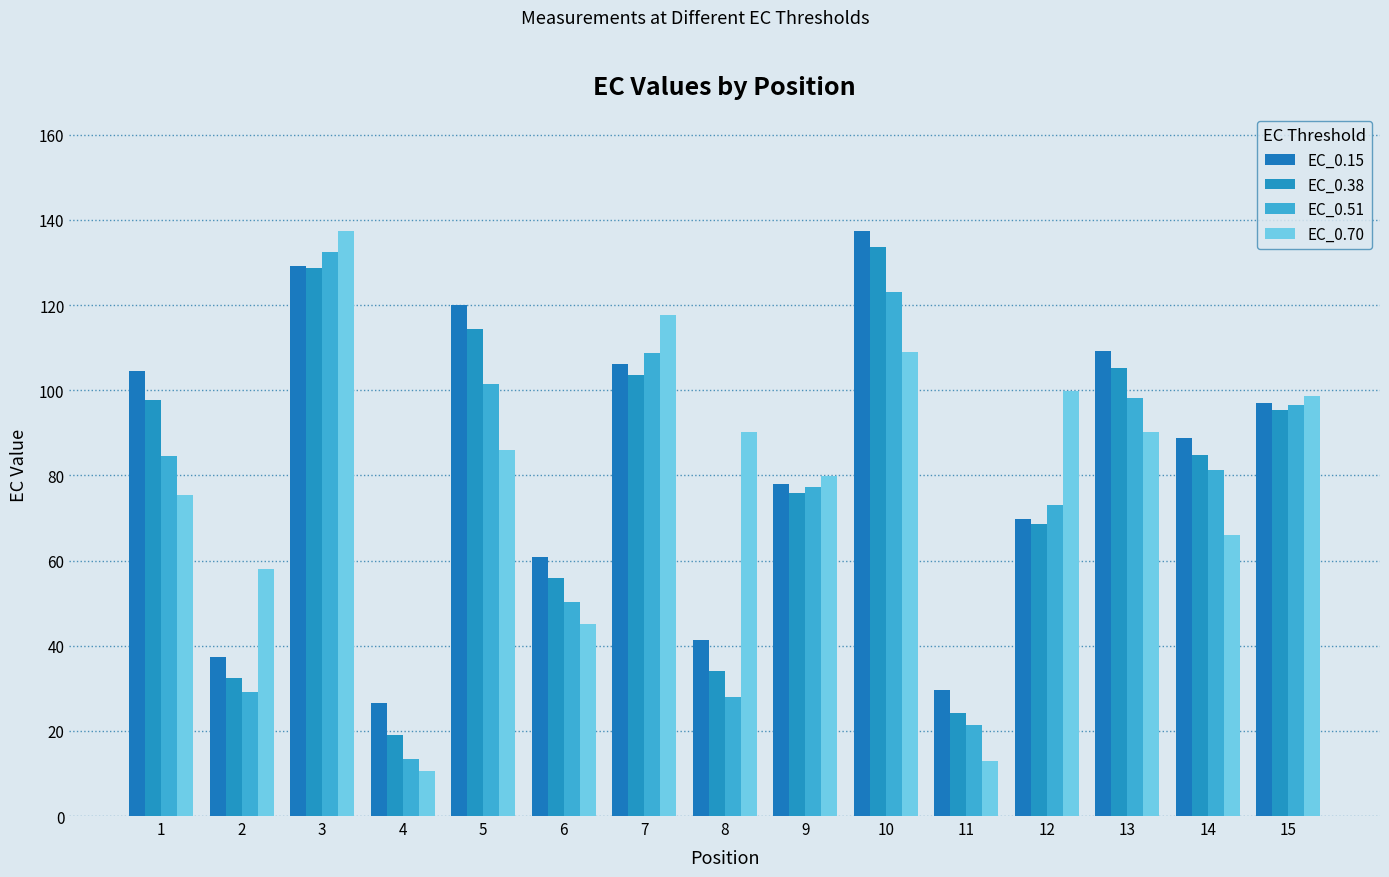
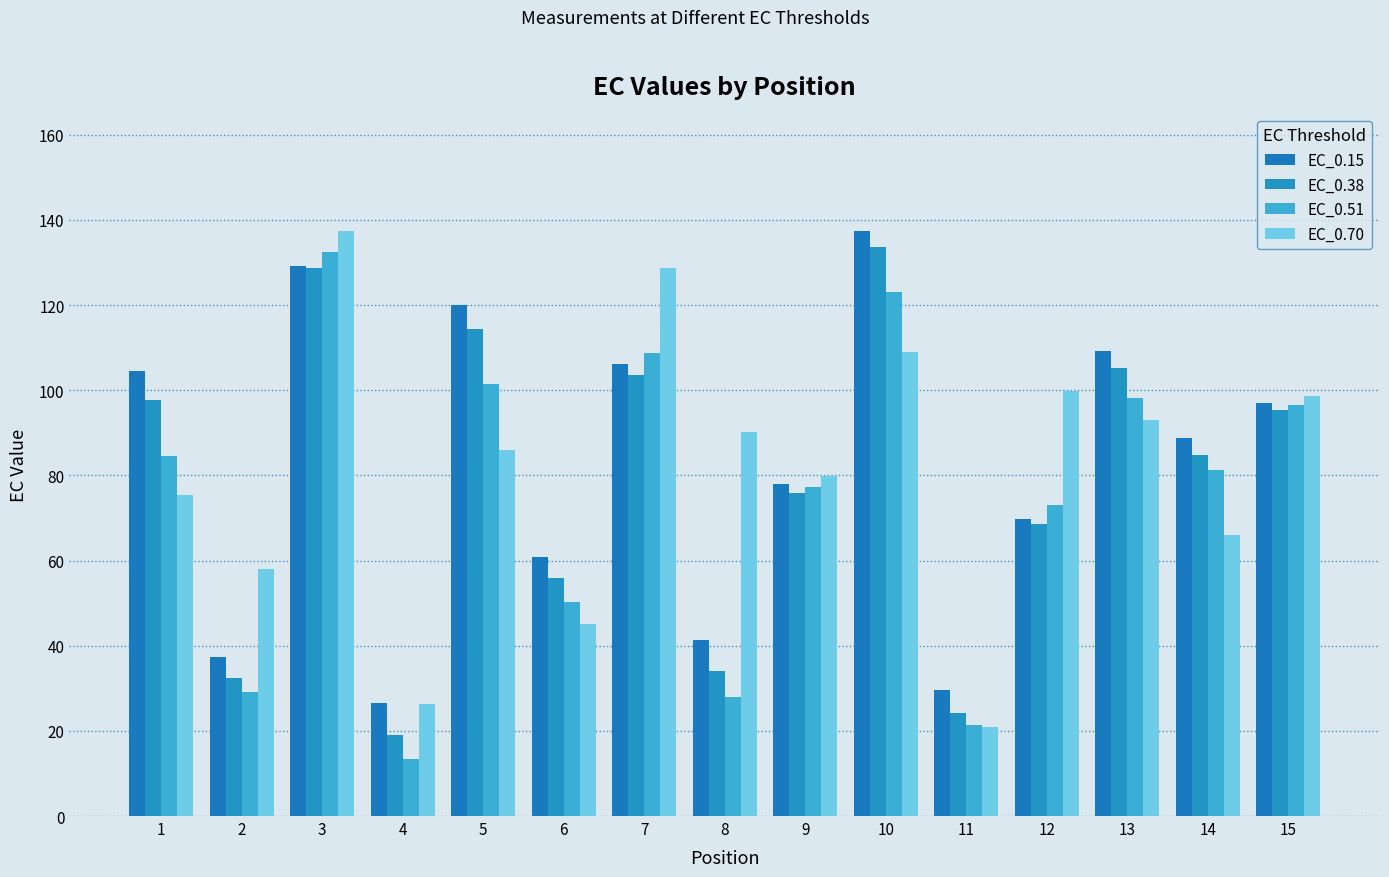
EC_0.70, 4: 11 -> 26
EC_0.70, 7: 118 -> 129
EC_0.70, 11: 13 -> 21
EC_0.70, 13: 90 -> 93
